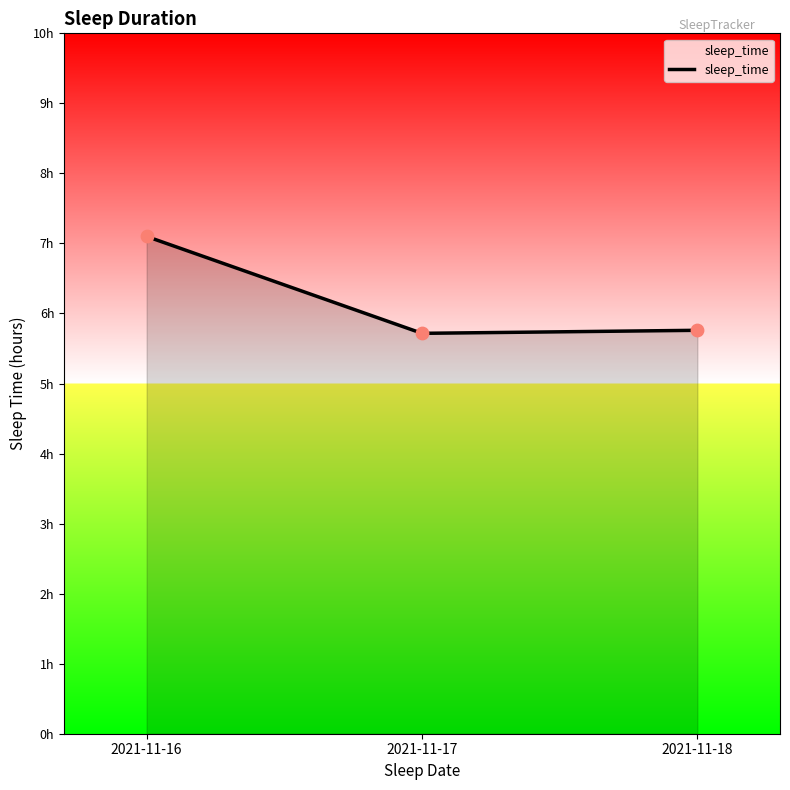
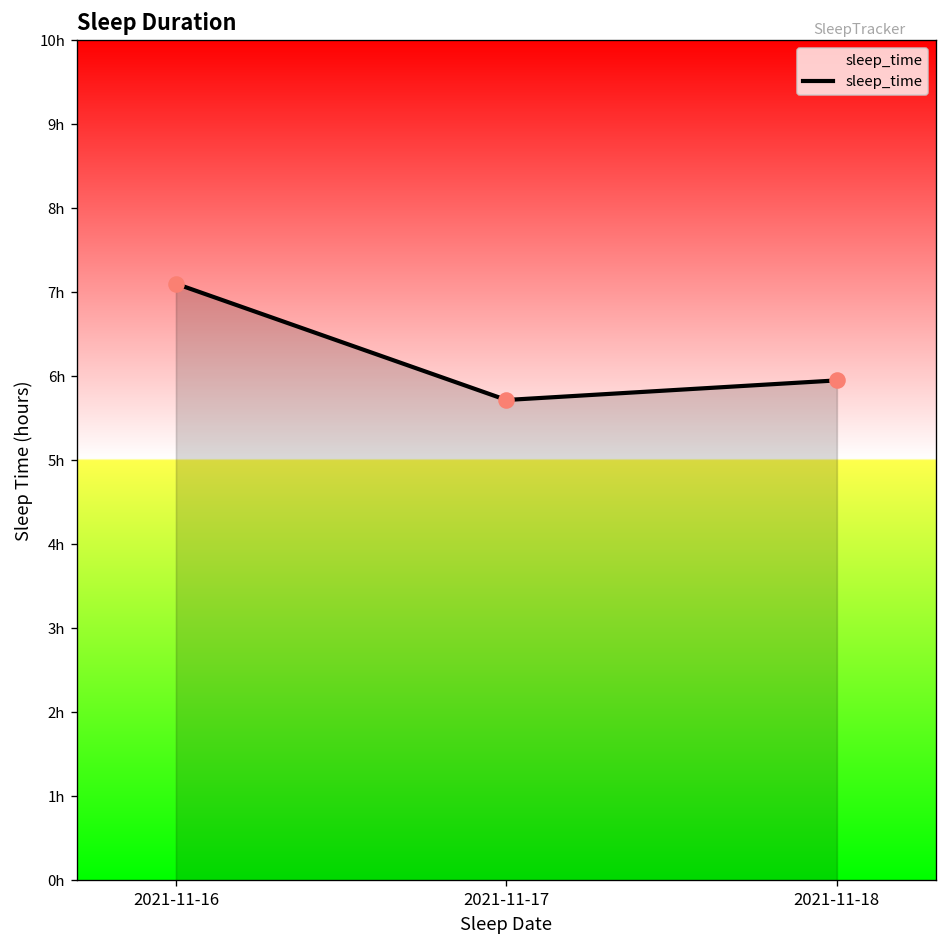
2021-11-18: 5.8h -> 6.0h
